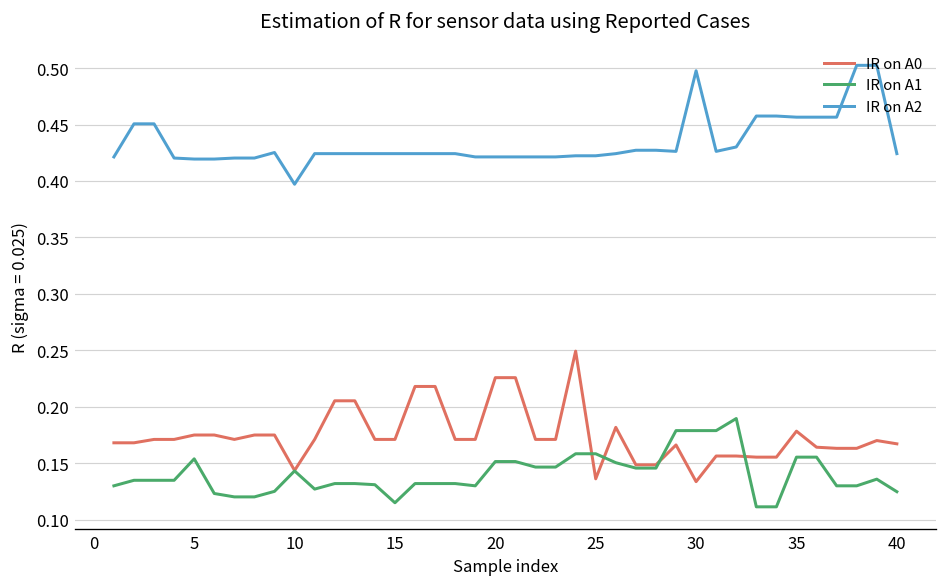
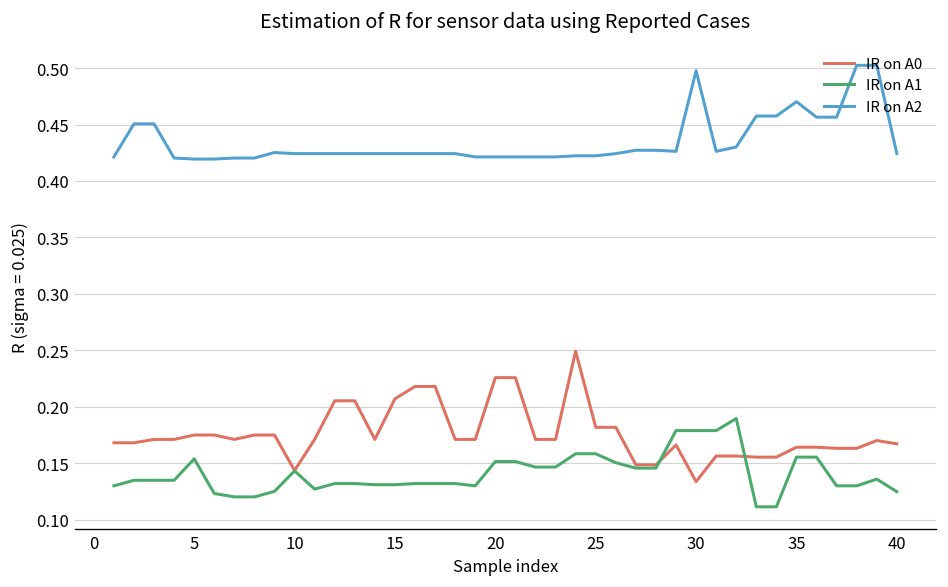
IR on A2, 10: 0.40 -> 0.42
IR on A0, 15: 0.17 -> 0.21
IR on A1, 15: 0.12 -> 0.13
IR on A0, 25: 0.14 -> 0.18
IR on A0, 35: 0.18 -> 0.16
IR on A2, 35: 0.46 -> 0.47
